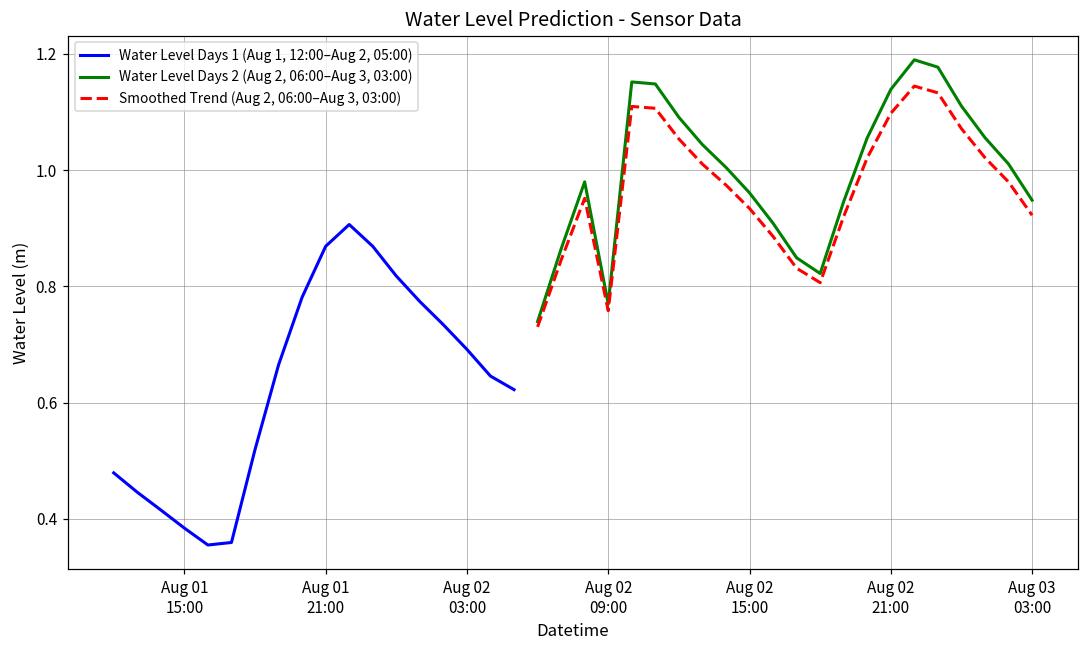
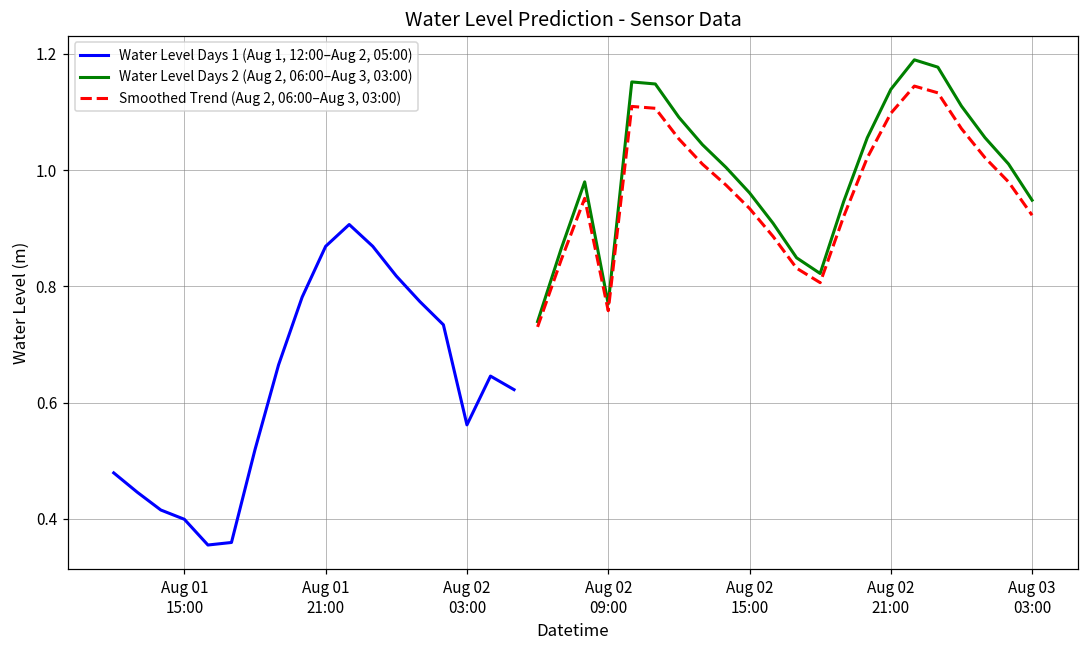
Water Level Days 1 (Aug 1, 12:00–Aug 2, 05:00), Aug 01 15:00: 0.38 -> 0.40
Water Level Days 1 (Aug 1, 12:00–Aug 2, 05:00), Aug 02 03:00: 0.69 -> 0.56
